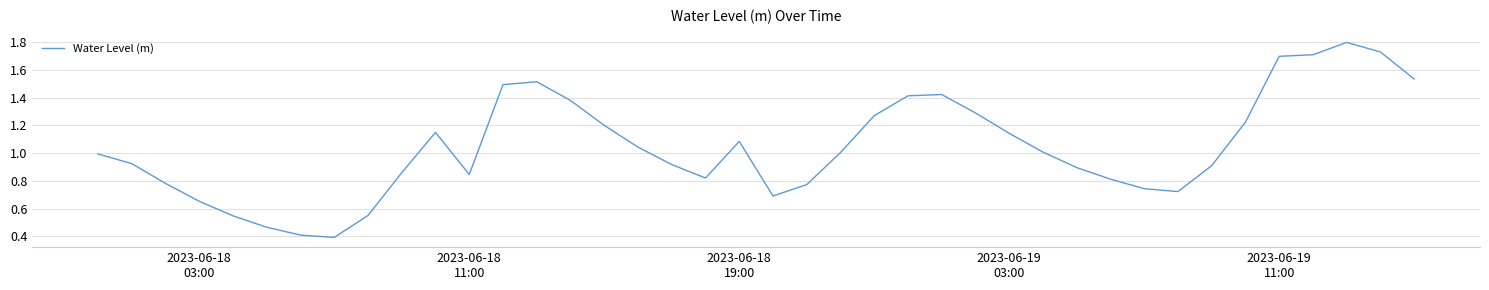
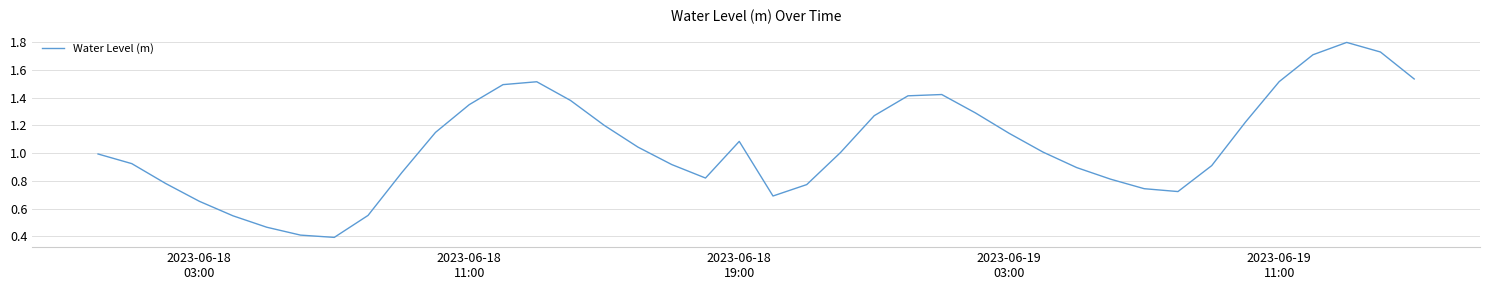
2023-06-18 11:00: 0.85 -> 1.35
2023-06-19 11:00: 1.70 -> 1.52
